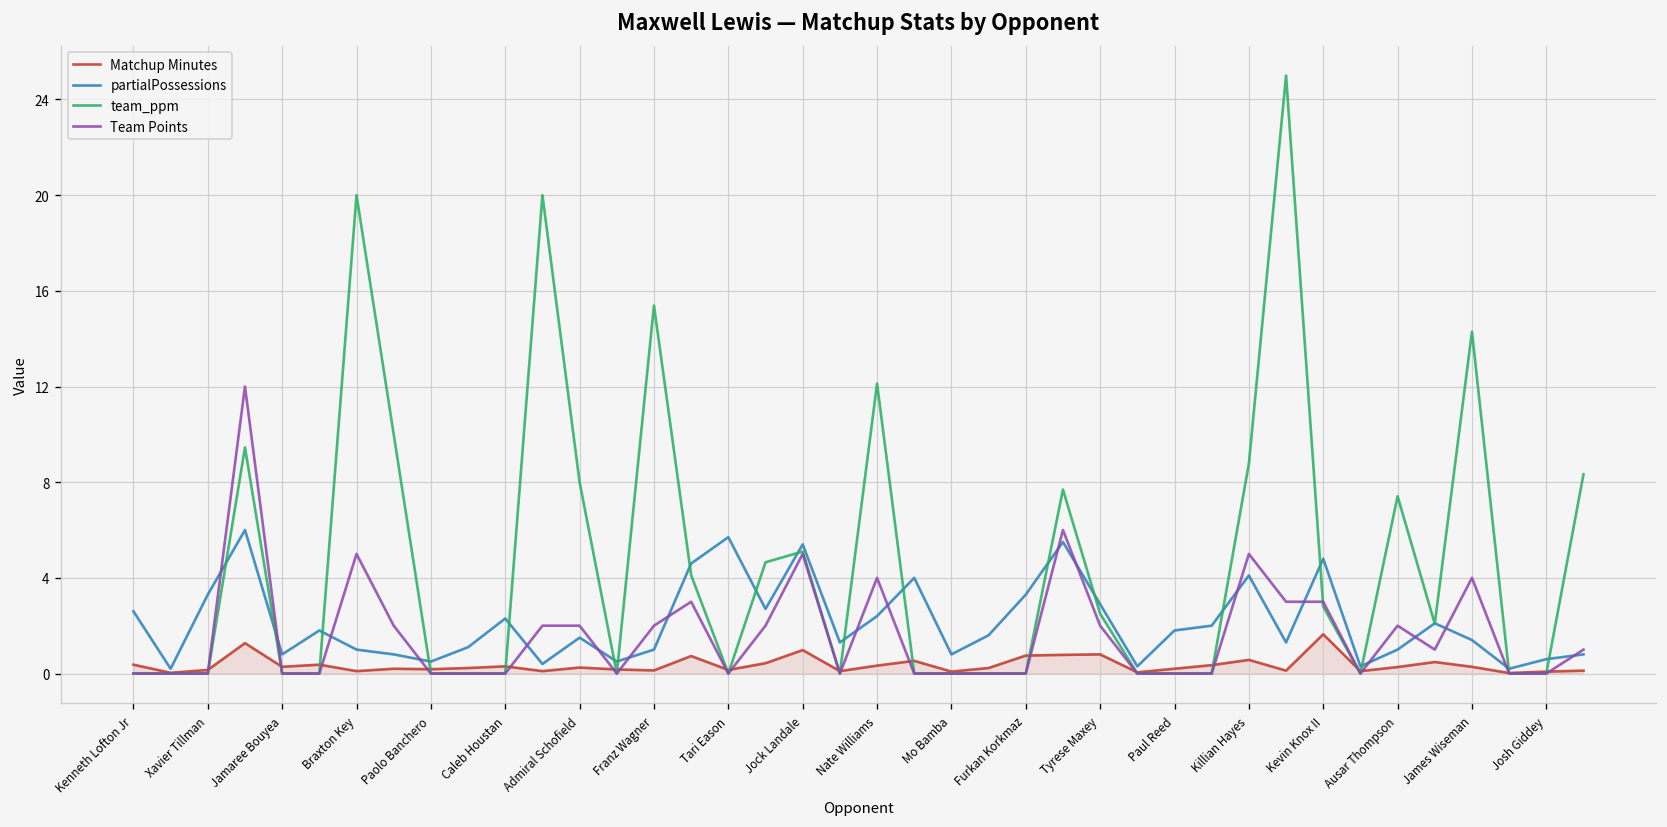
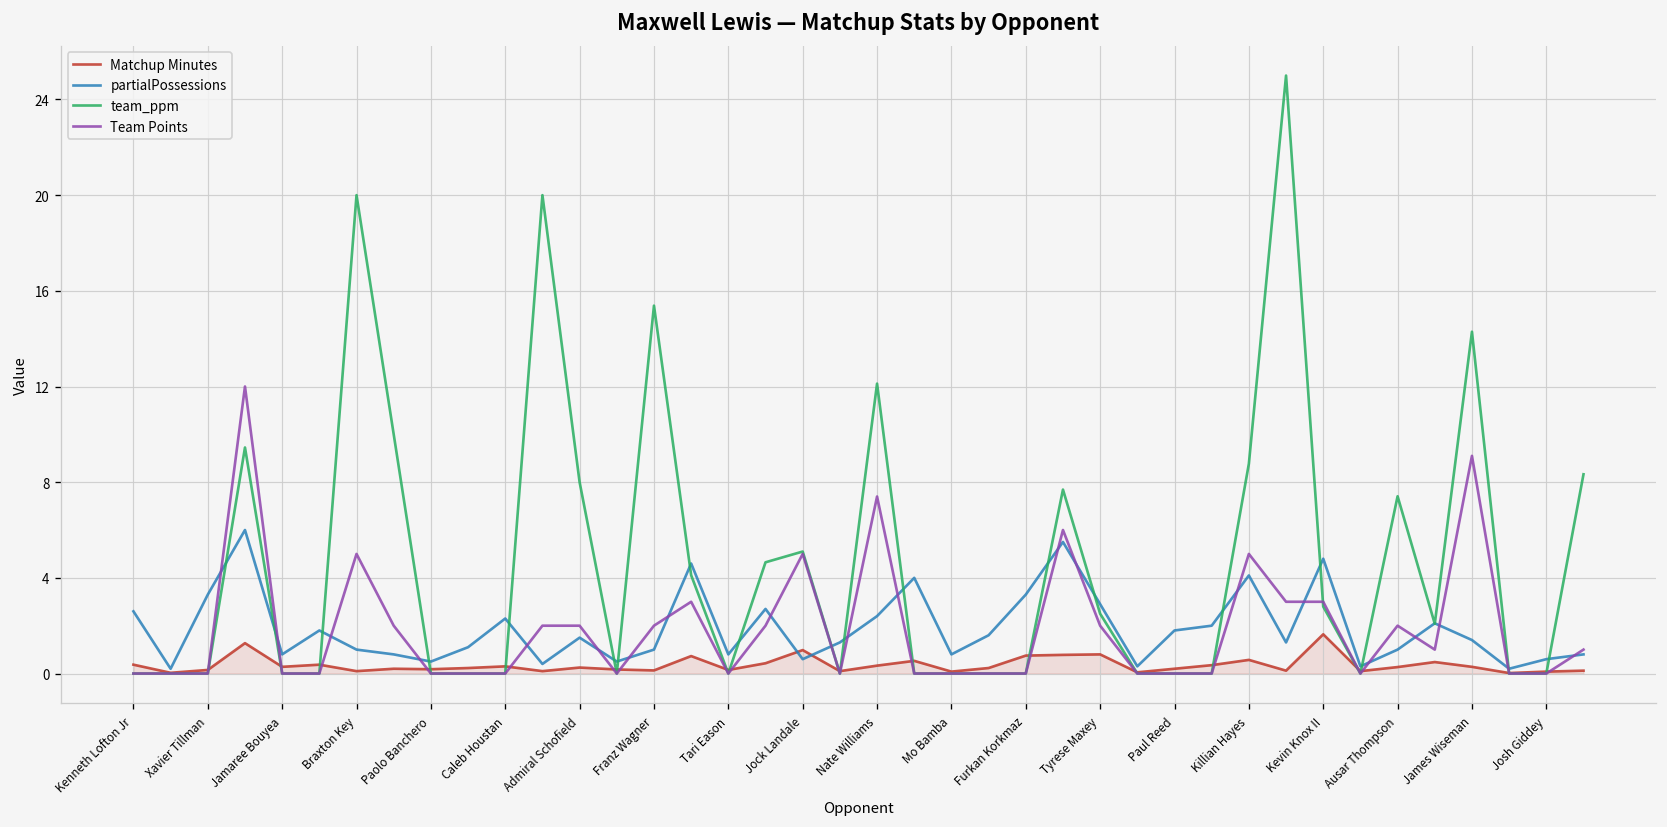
partialPossessions, Tari Eason: 5.7 -> 0.8
partialPossessions, Jock Landale: 5.4 -> 0.6
Team Points, Nate Williams: 4.0 -> 7.4
Team Points, James Wiseman: 4.0 -> 9.1
